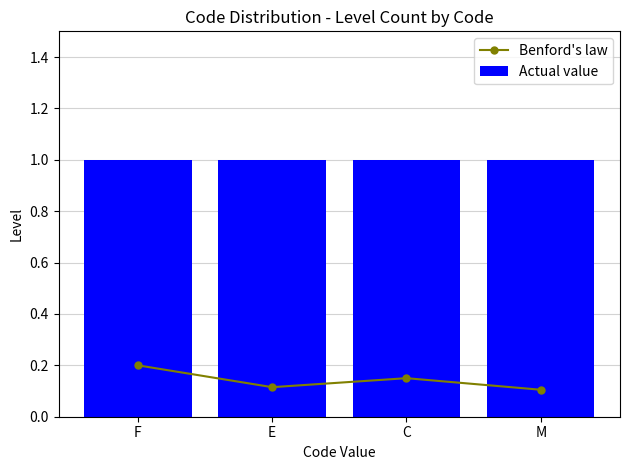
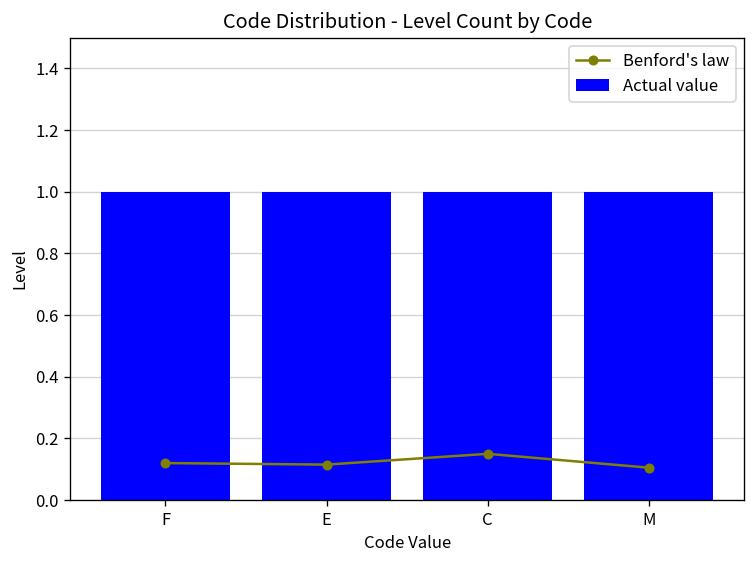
Benford's law, F: 0.20 -> 0.12
